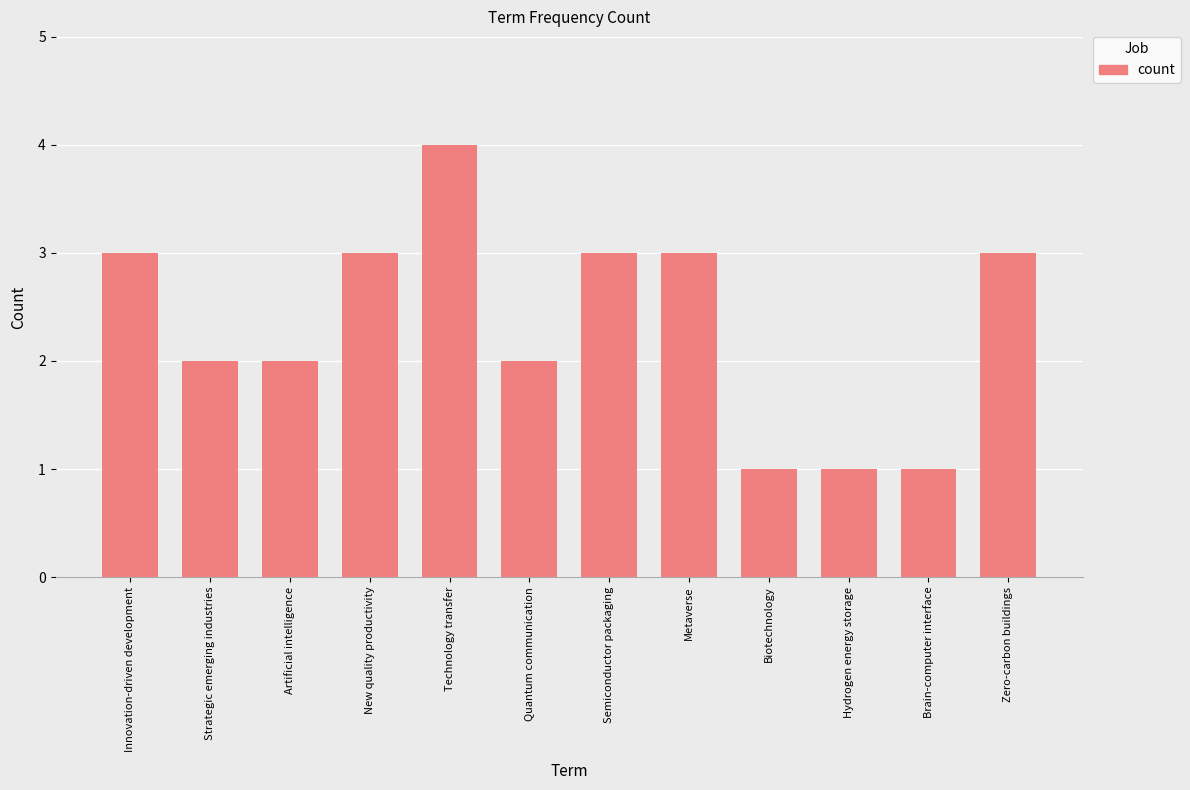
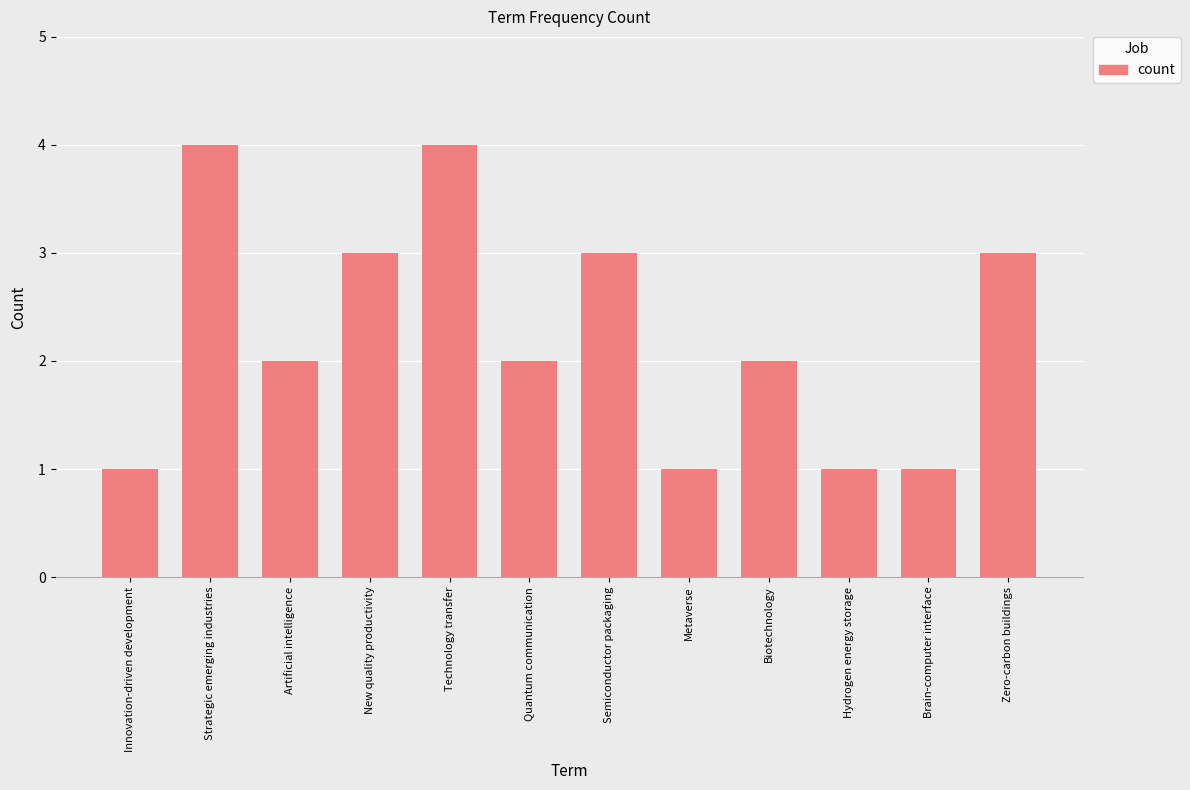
Innovation-driven development: 3 -> 1
Strategic emerging industries: 2 -> 4
Metaverse: 3 -> 1
Biotechnology: 1 -> 2
